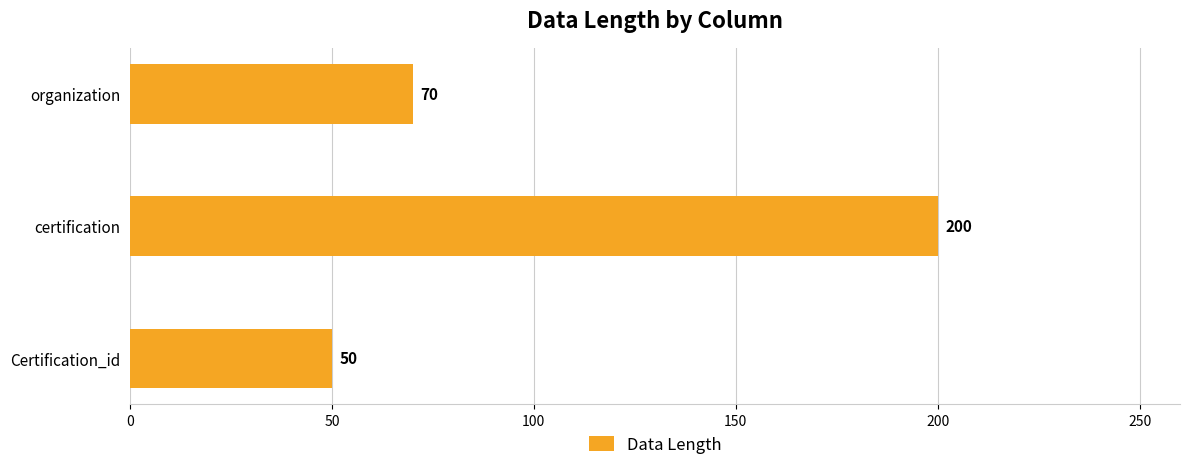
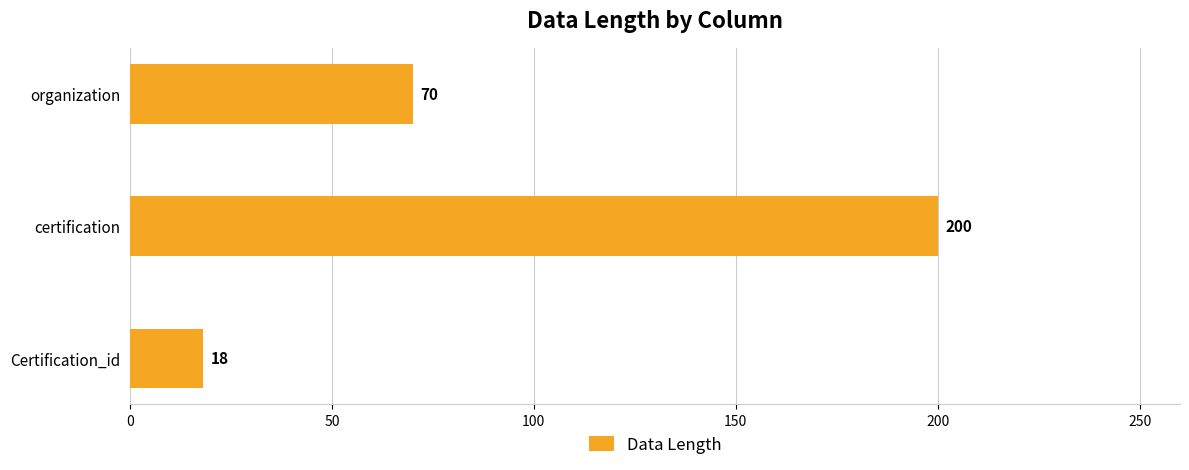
Certification_id: 50 -> 18
